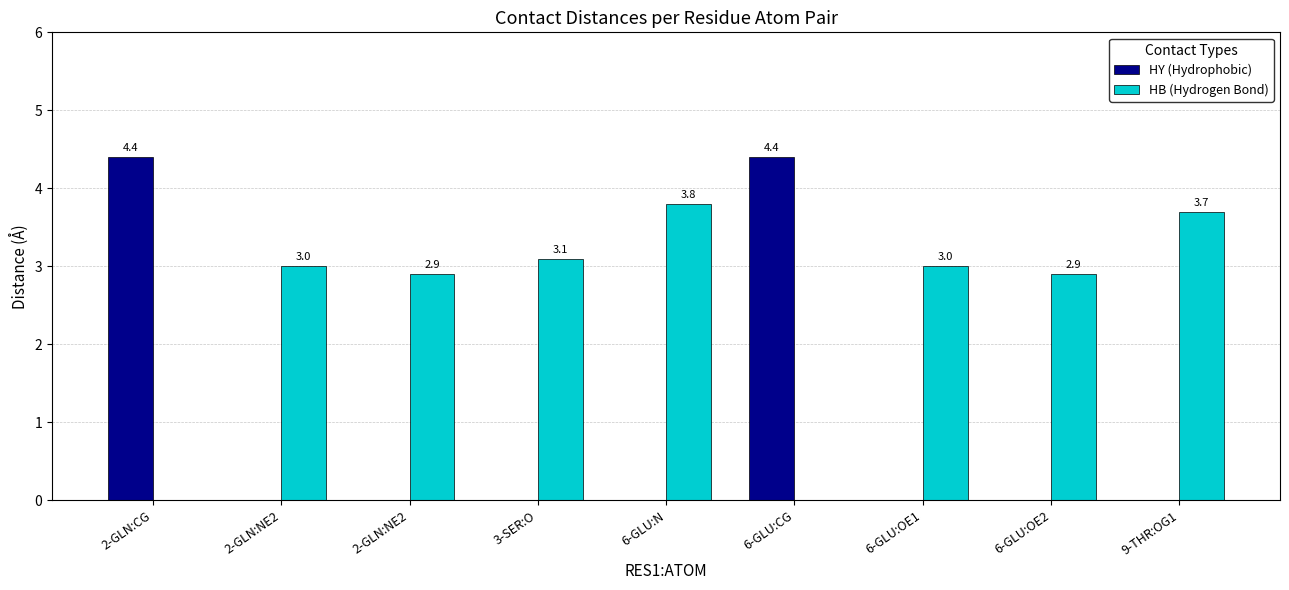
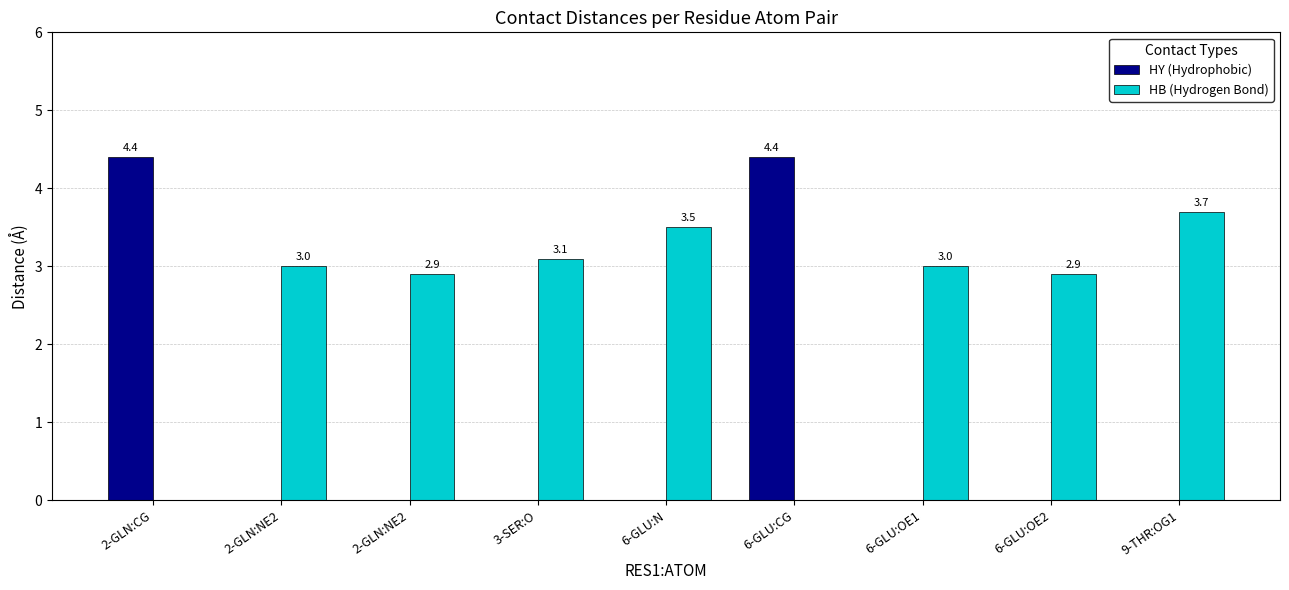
HB (Hydrogen Bond), 6-GLU:N: 3.8 -> 3.5
